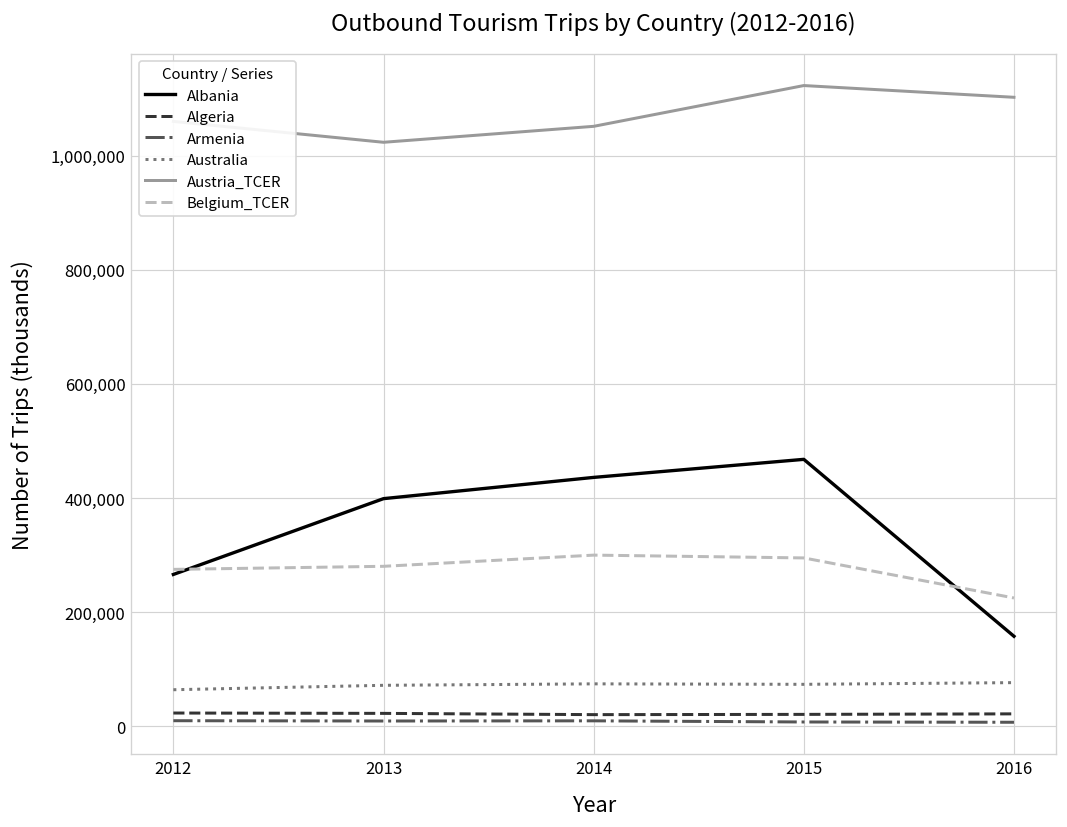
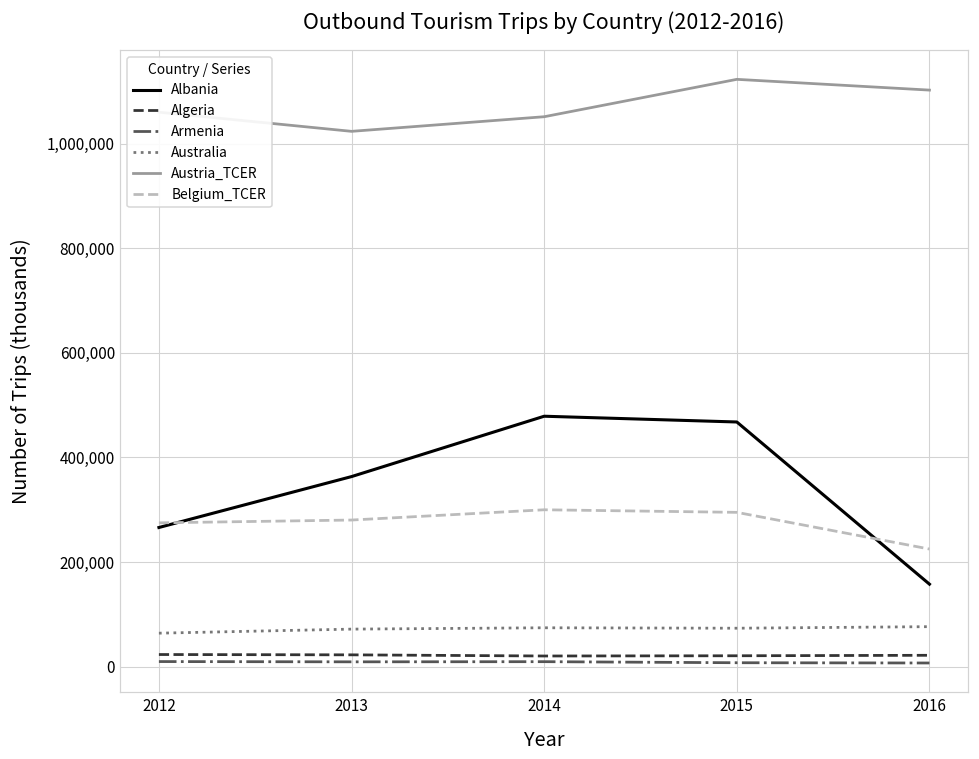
Albania, 2013: 400,000 -> 360,000
Albania, 2014: 440,000 -> 480,000
